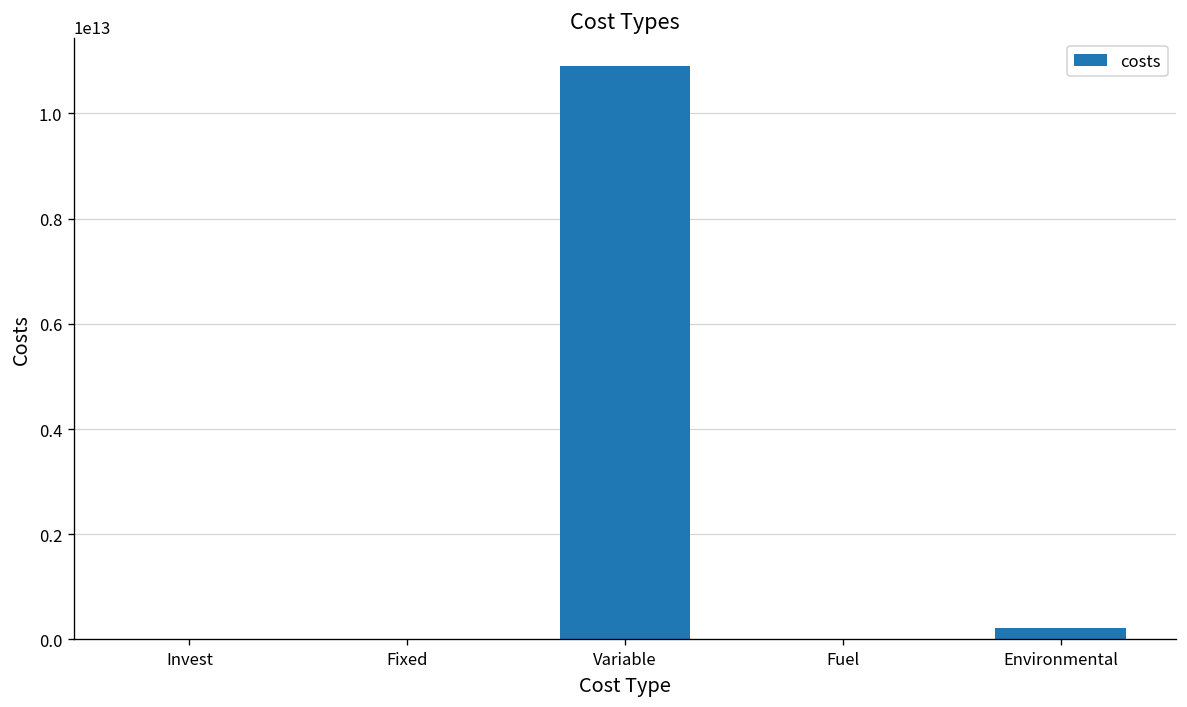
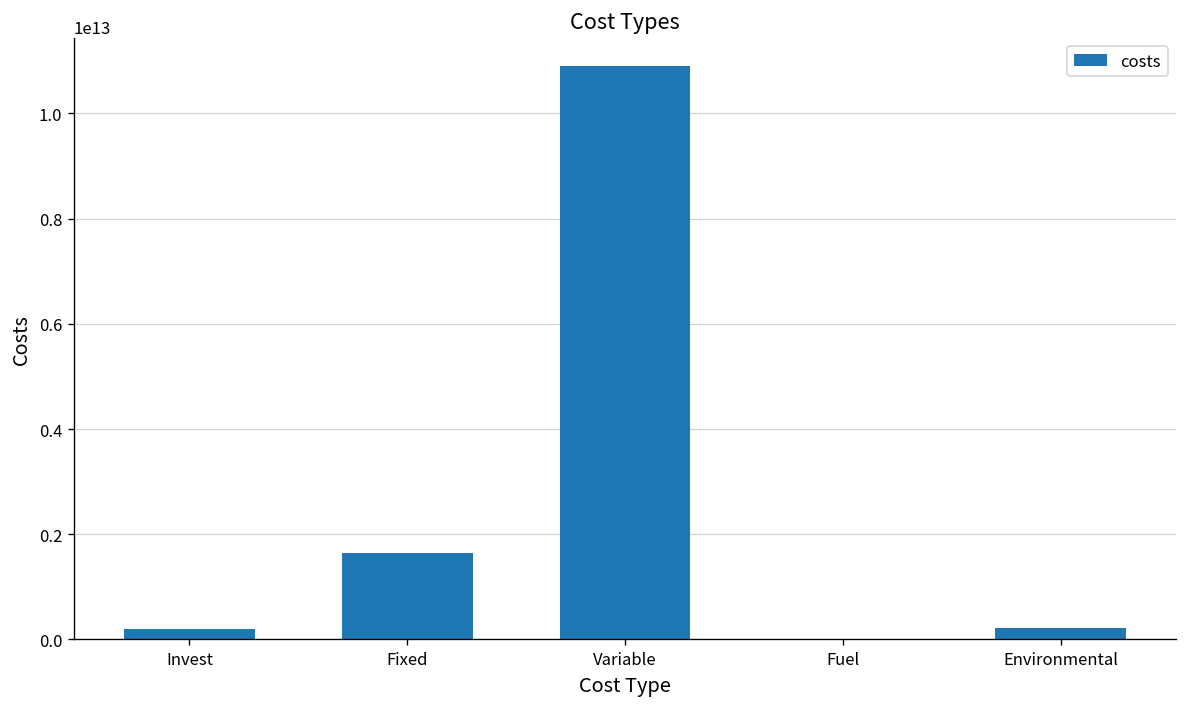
Invest: 0 -> 200000000000
Fixed: 0 -> 1600000000000
